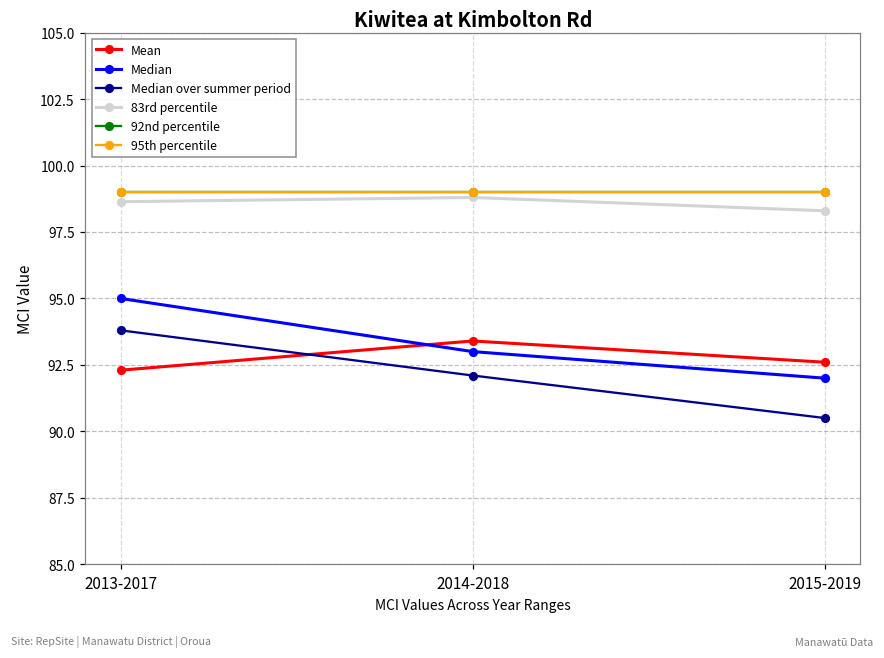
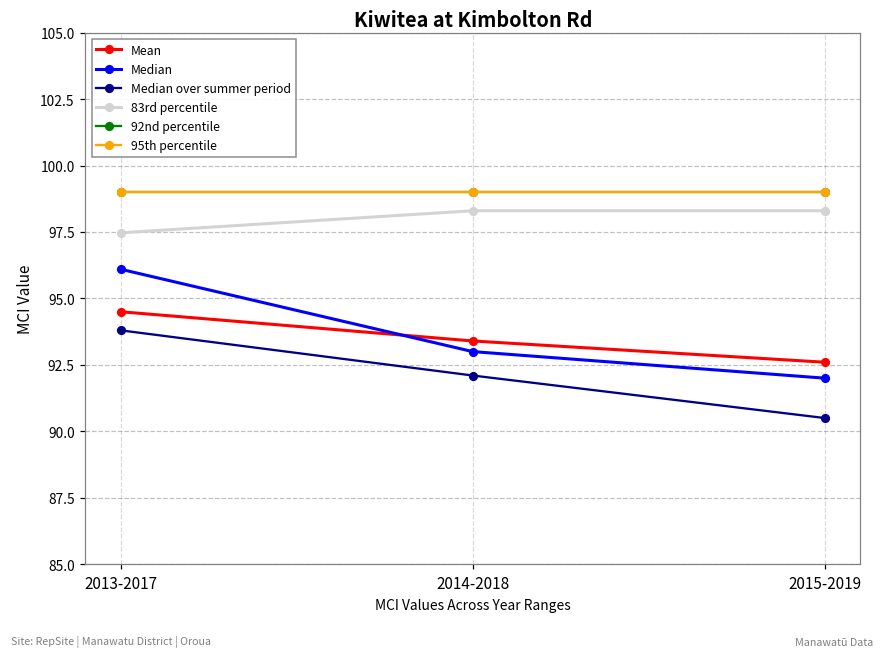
Mean, 2013-2017: 92.3 -> 94.5
Median, 2013-2017: 95.0 -> 96.1
83rd percentile, 2013-2017: 98.6 -> 97.5
83rd percentile, 2014-2018: 98.8 -> 98.3
